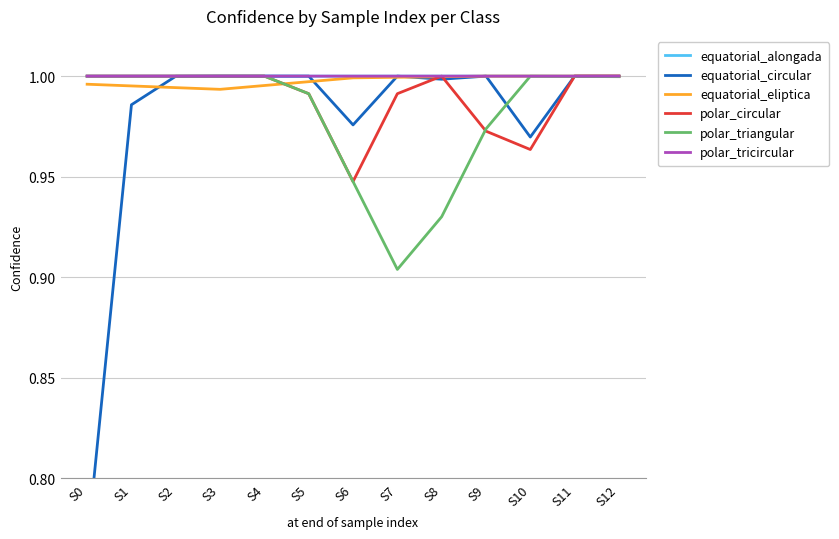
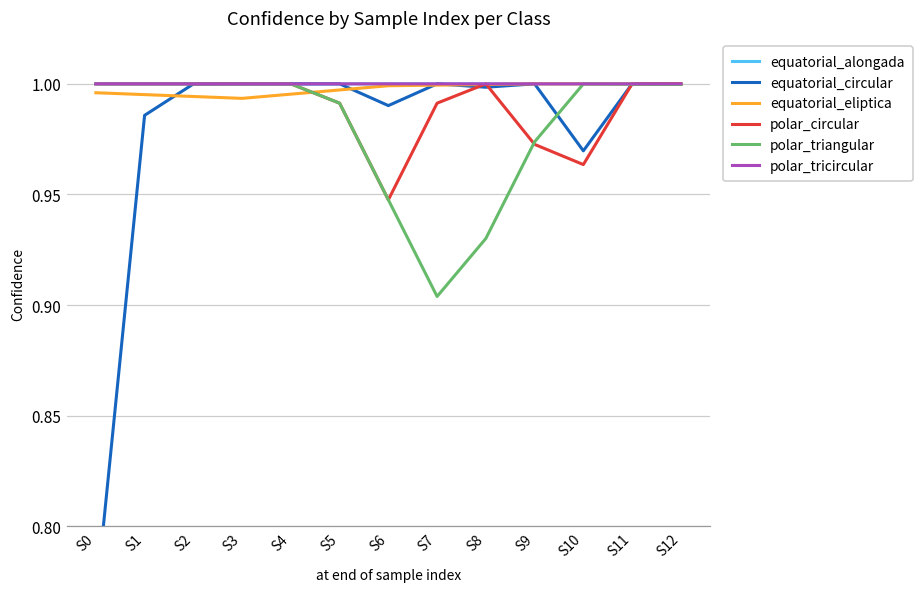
equatorial_circular, S6: 0.976 -> 0.990
